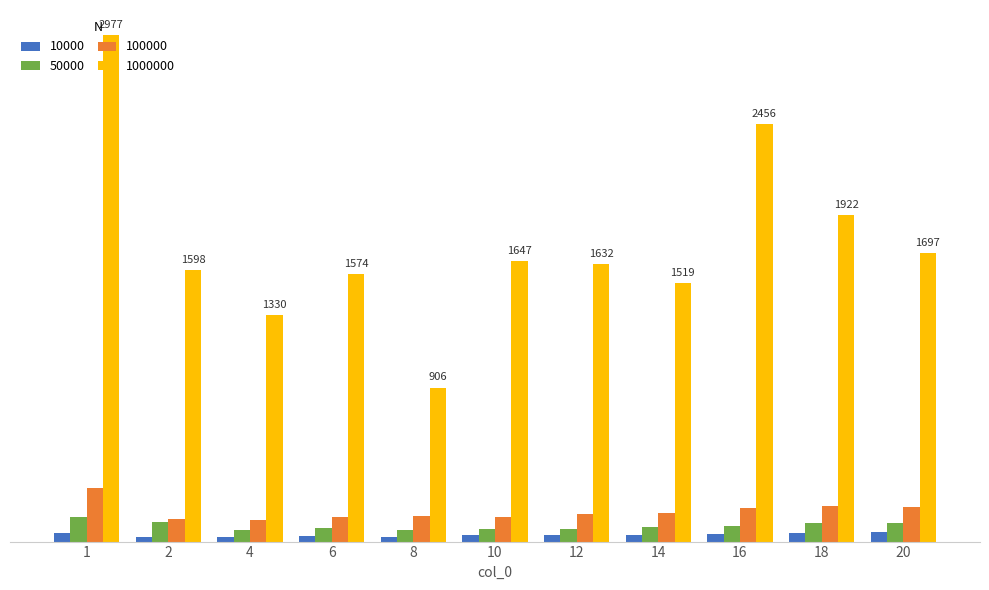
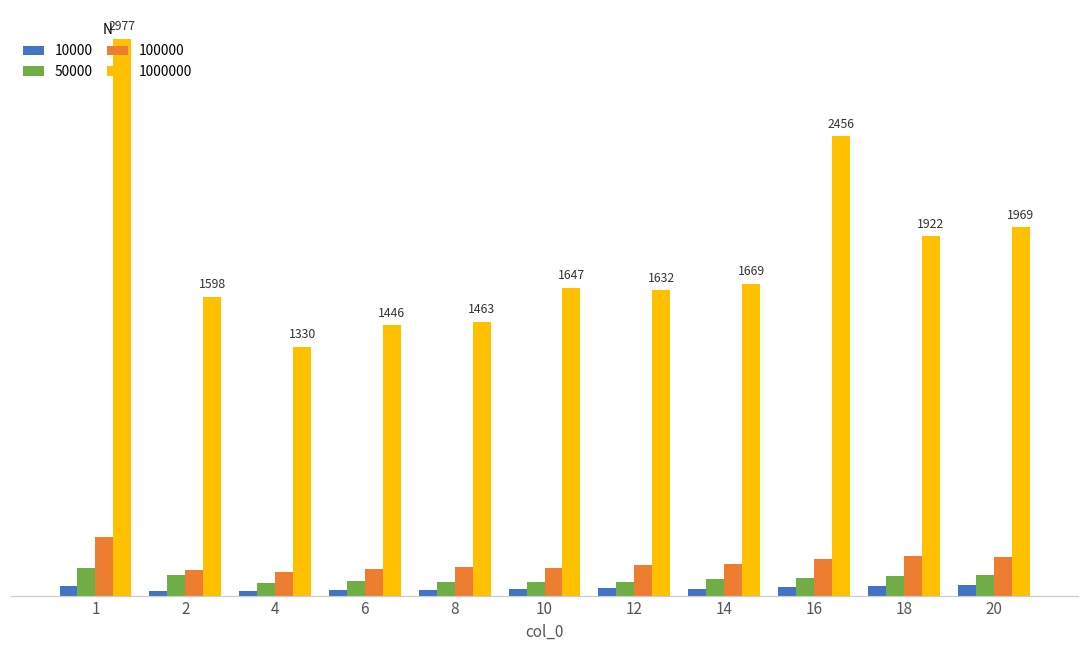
1000000, 6: 1574 -> 1446
1000000, 8: 906 -> 1463
1000000, 14: 1519 -> 1669
1000000, 20: 1697 -> 1969
